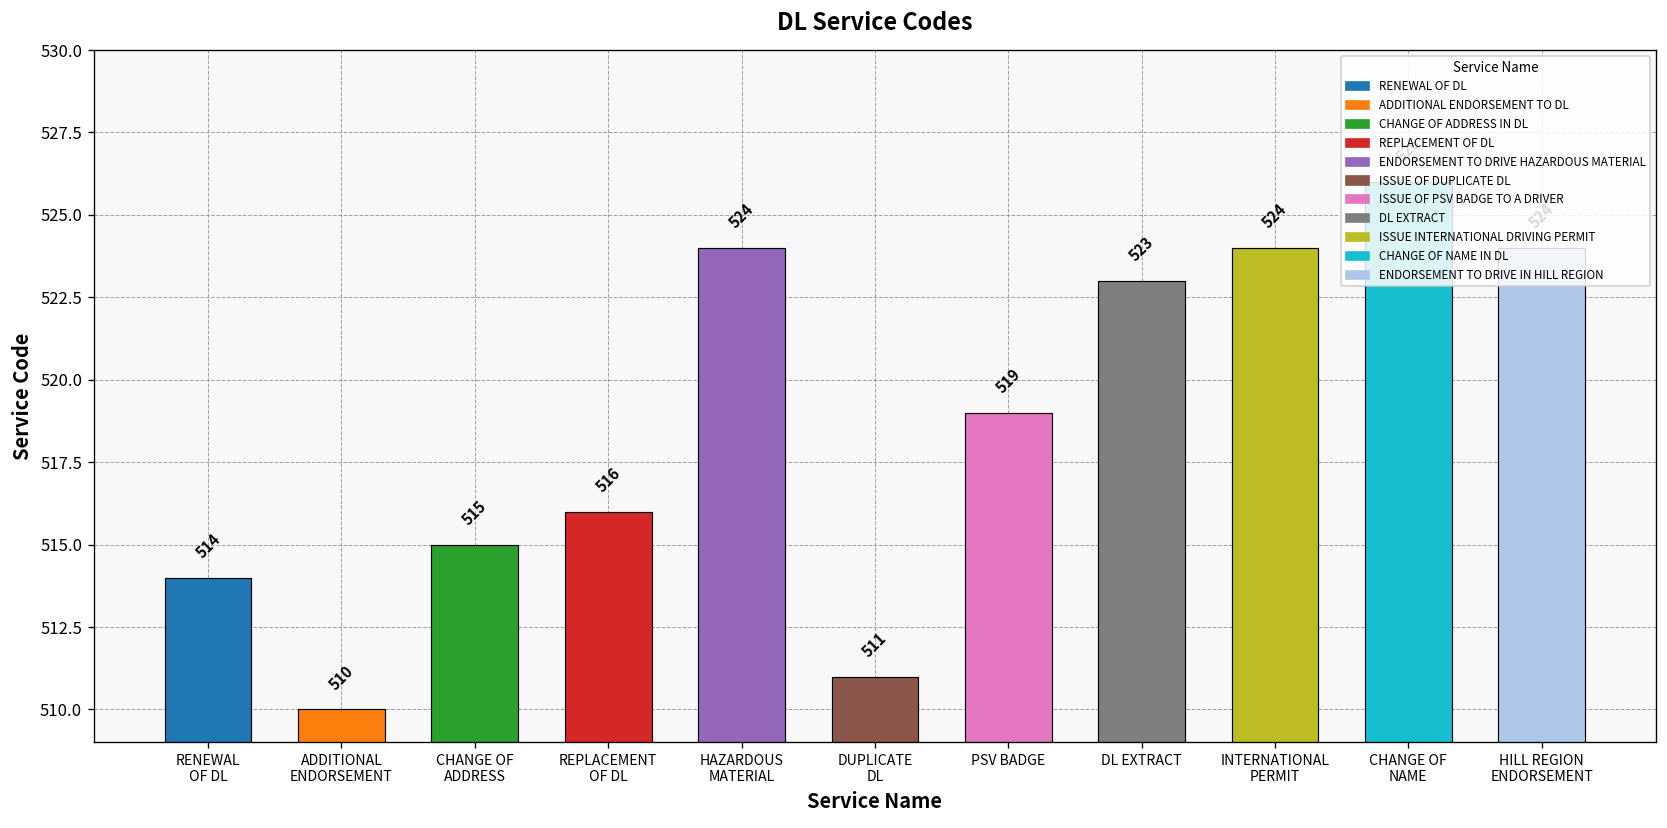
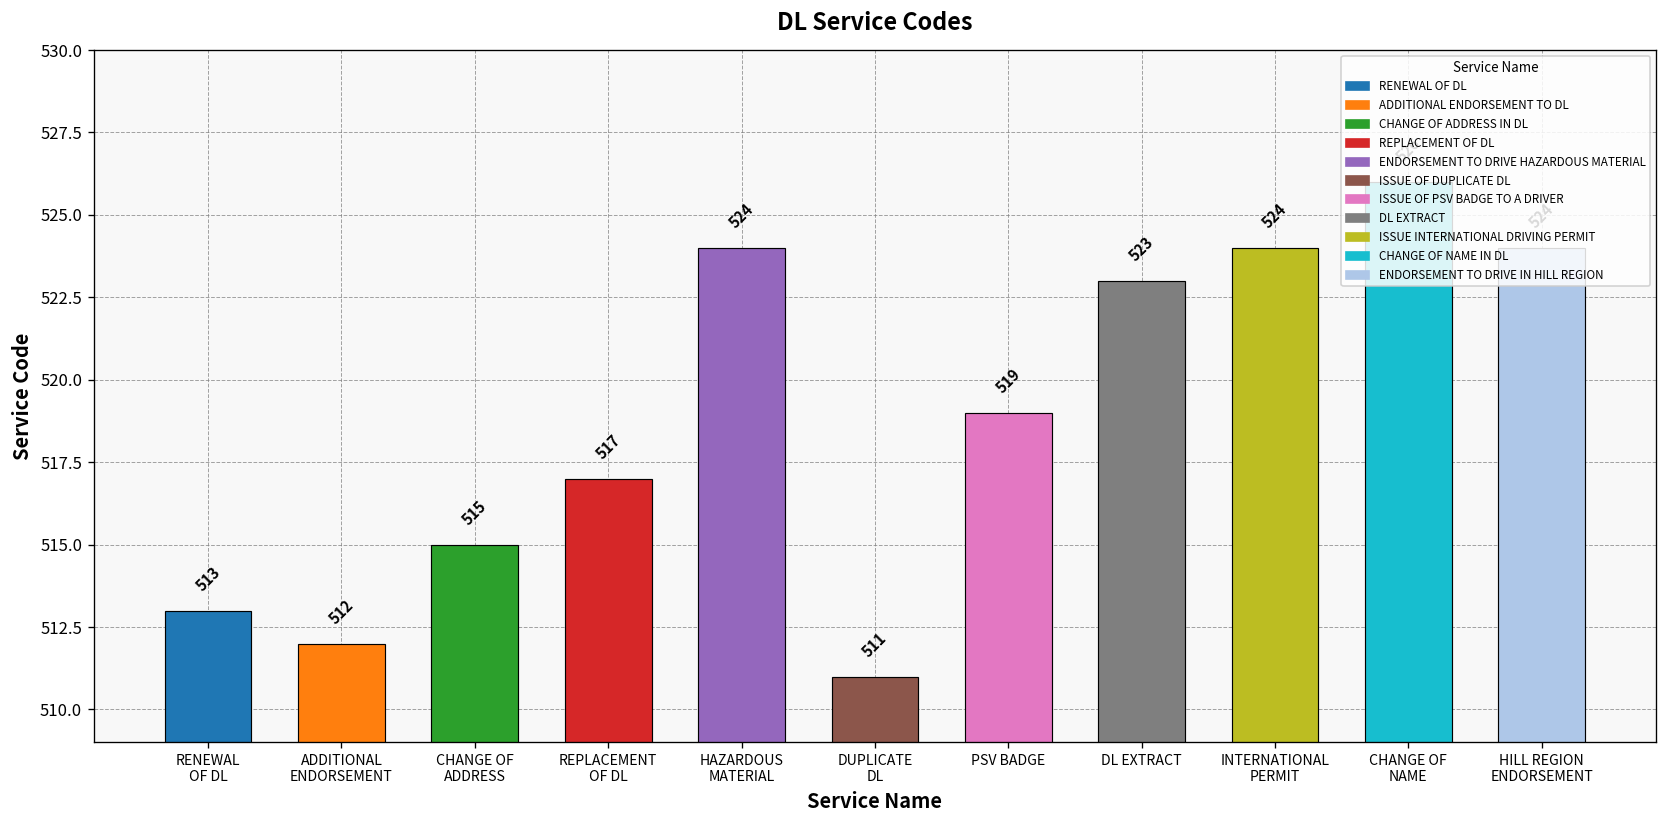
RENEWAL OF DL: 514 -> 513
ADDITIONAL ENDORSEMENT: 510 -> 512
REPLACEMENT OF DL: 516 -> 517
